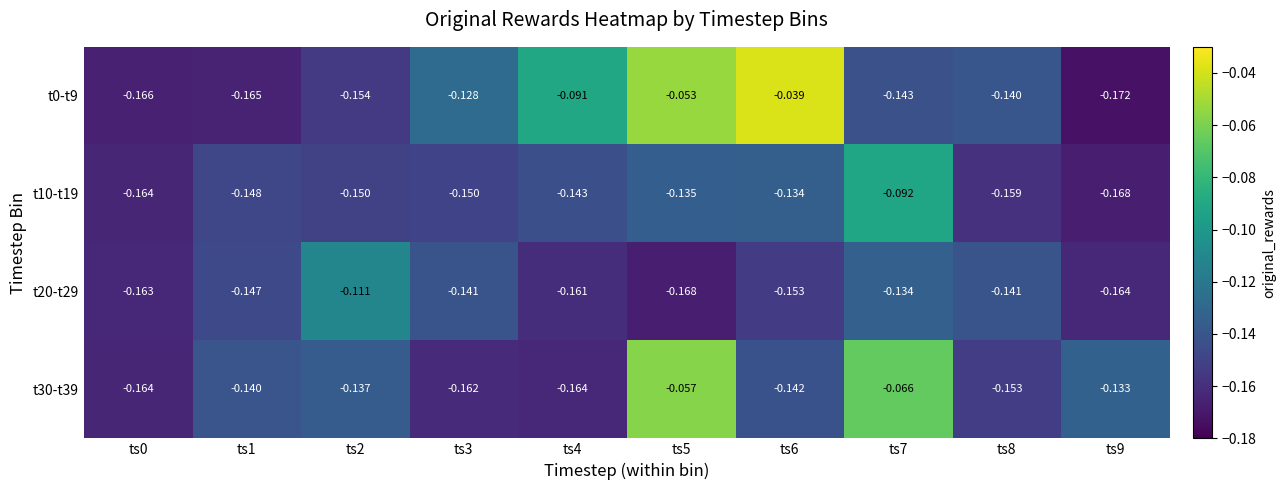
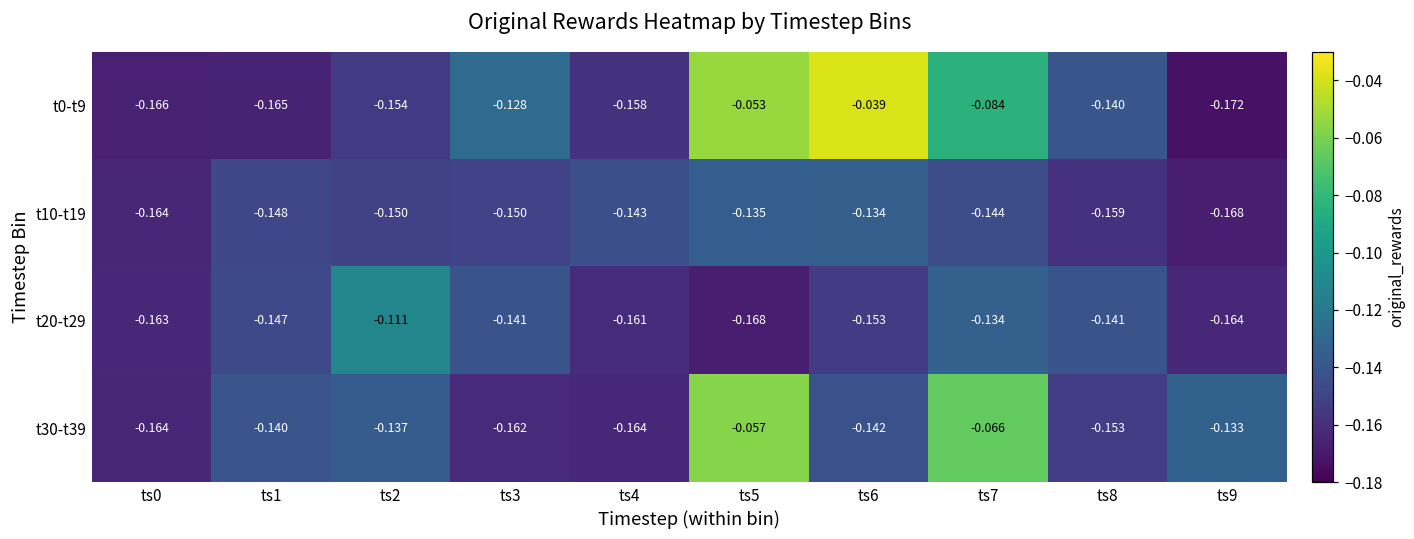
t0-t9, ts4: -0.091 -> -0.158
t0-t9, ts7: -0.143 -> -0.084
t10-t19, ts7: -0.092 -> -0.144
